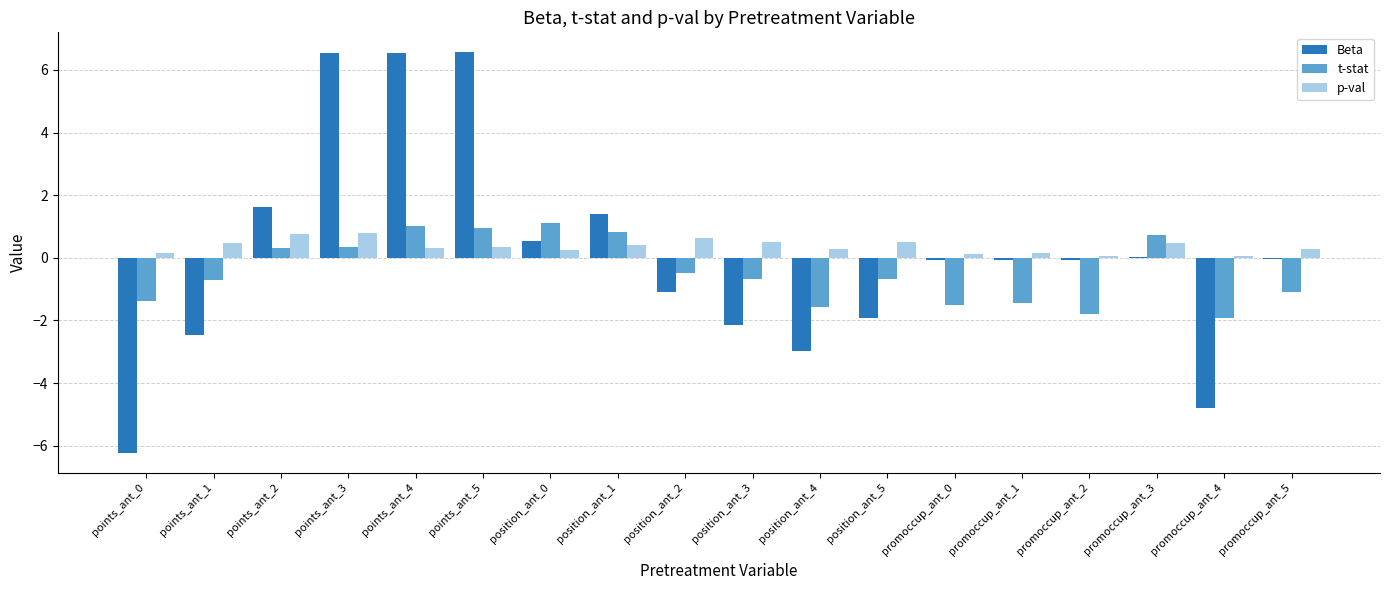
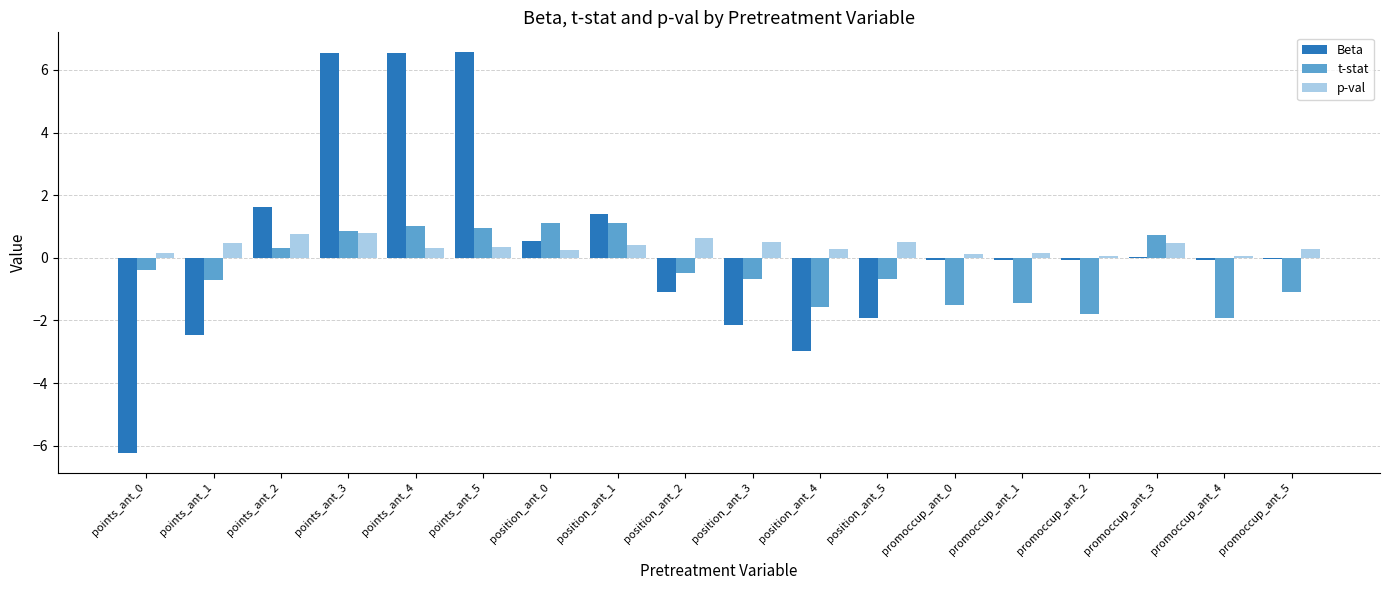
t-stat, points_ant_0: -1.4 -> -0.4
t-stat, points_ant_3: 0.4 -> 0.9
t-stat, position_ant_1: 0.8 -> 1.1
Beta, promoccup_ant_4: -4.8 -> -0.1
